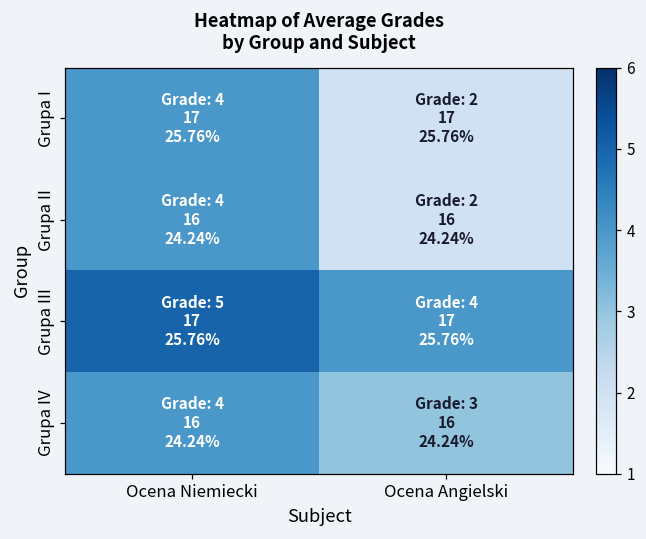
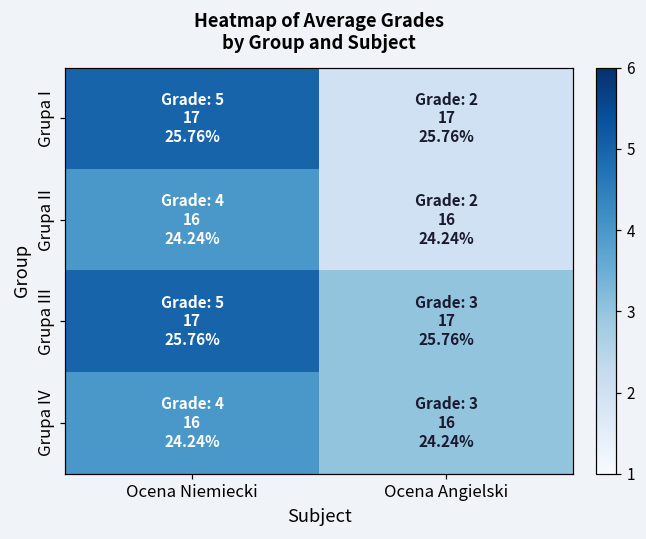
Grupa I, Ocena Niemiecki: 4 -> 5
Grupa III, Ocena Angielski: 4 -> 3
